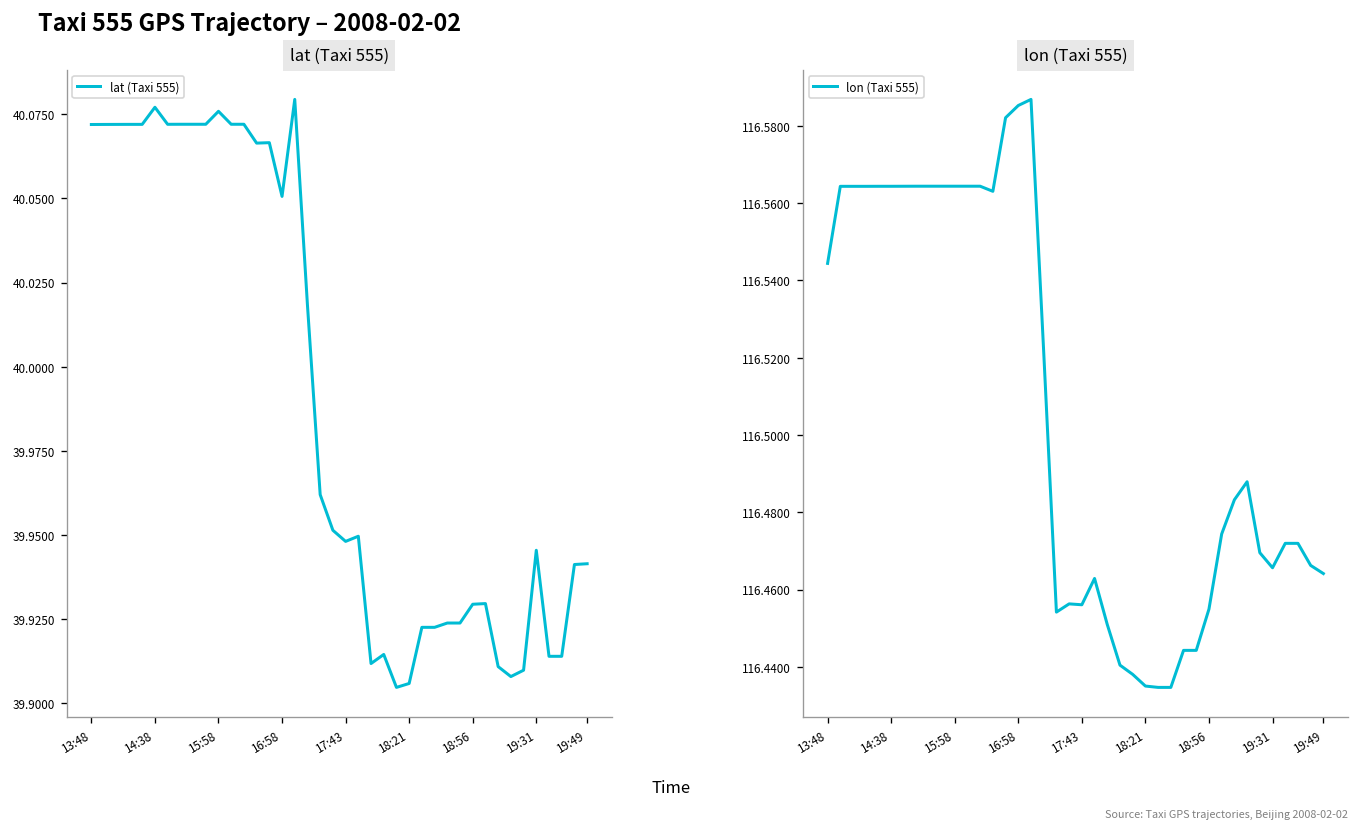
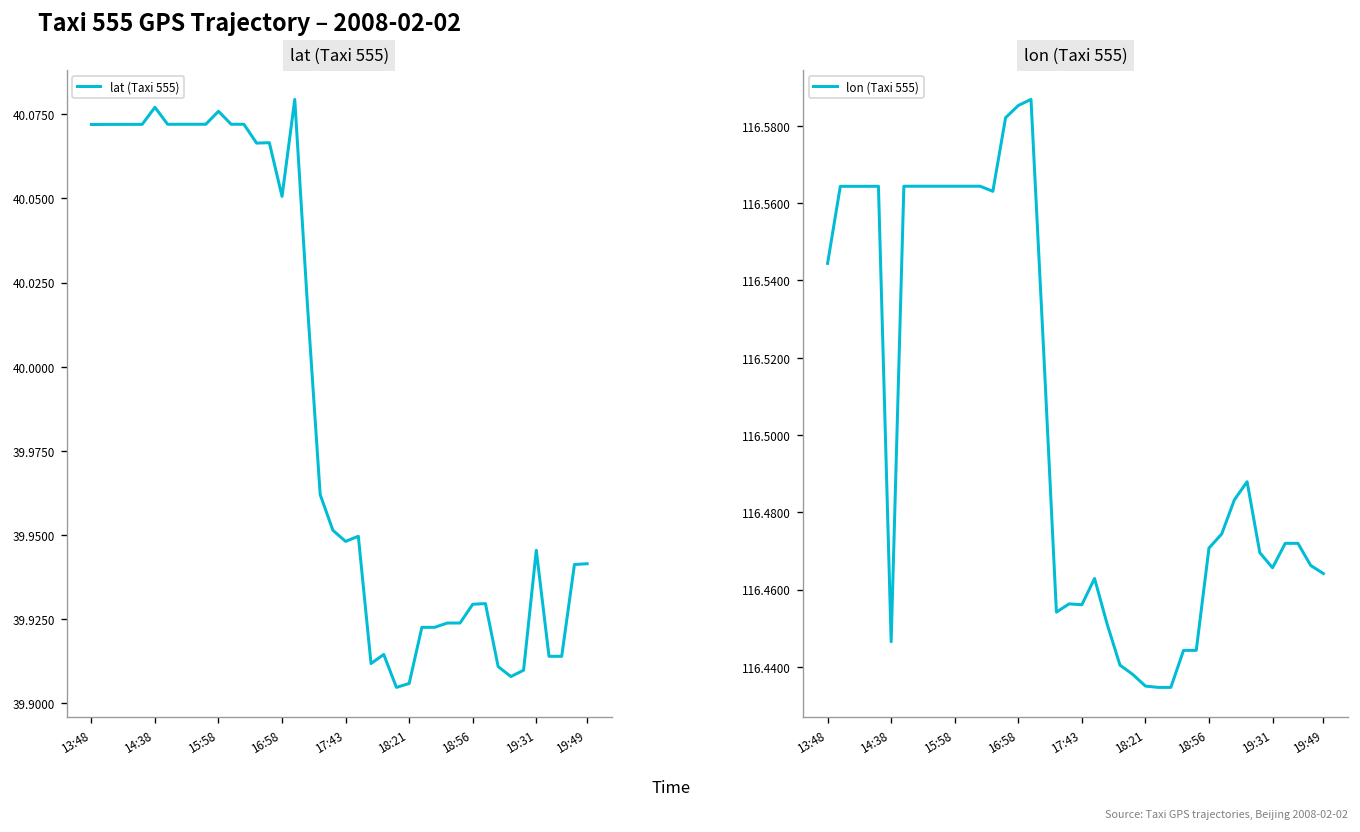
lon (Taxi 555), 14:38: 116.564 -> 116.447
lon (Taxi 555), 18:56: 116.455 -> 116.471
